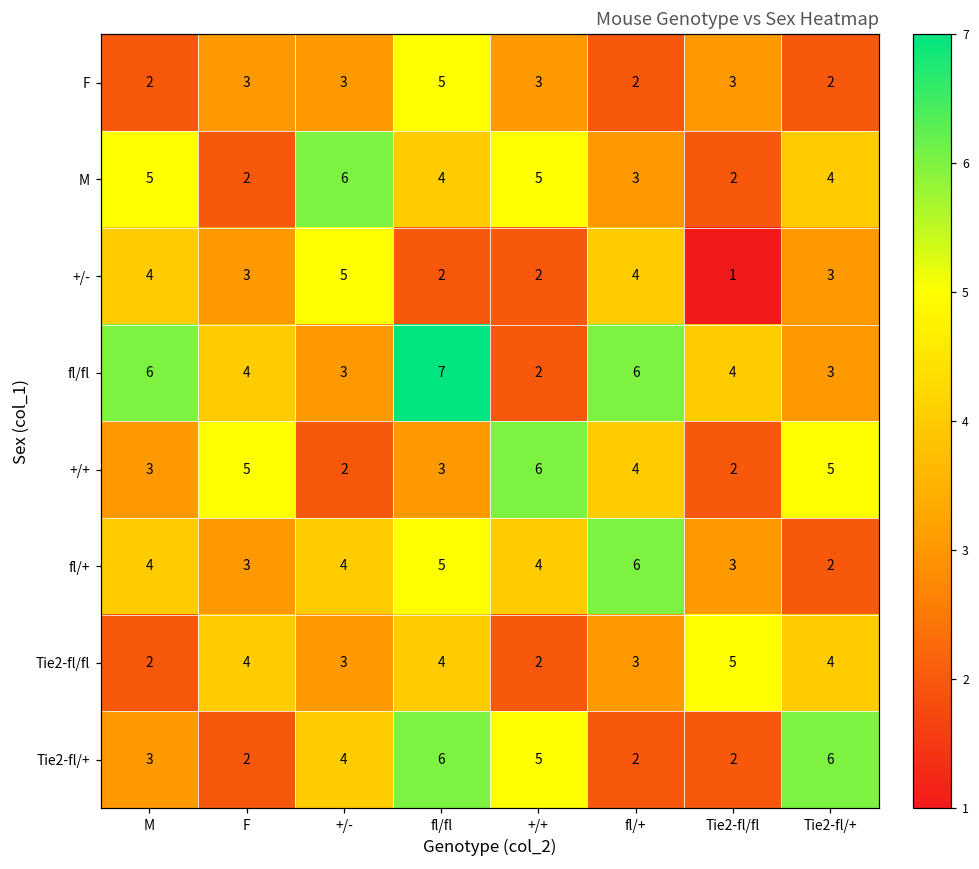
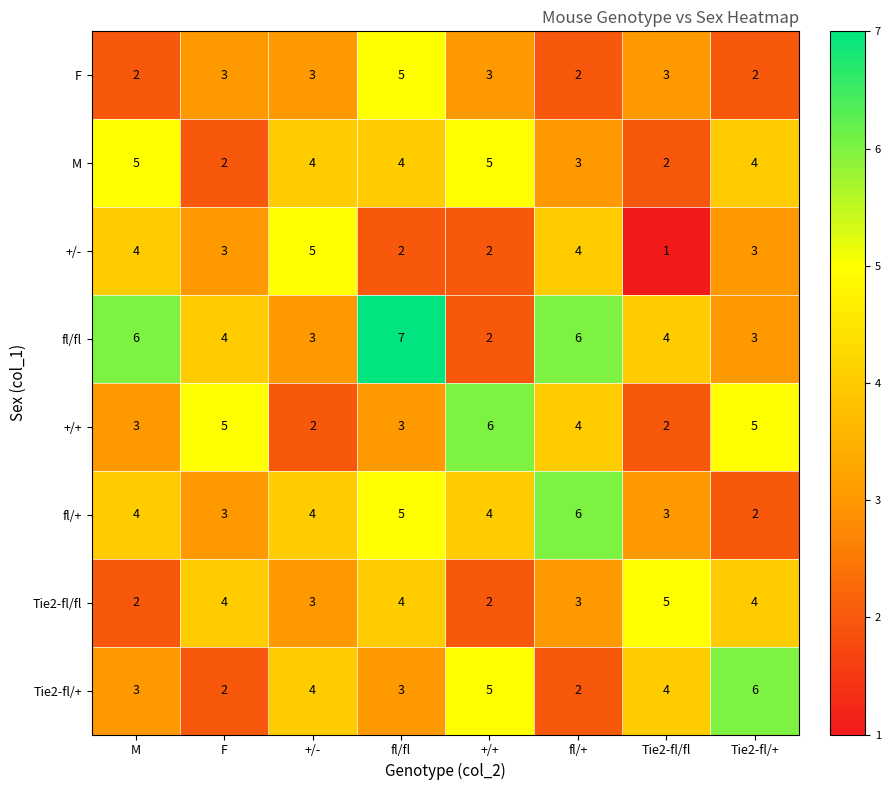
M, +/-: 6 -> 4
Tie2-fl/+, fl/fl: 6 -> 3
Tie2-fl/+, Tie2-fl/fl: 2 -> 4
